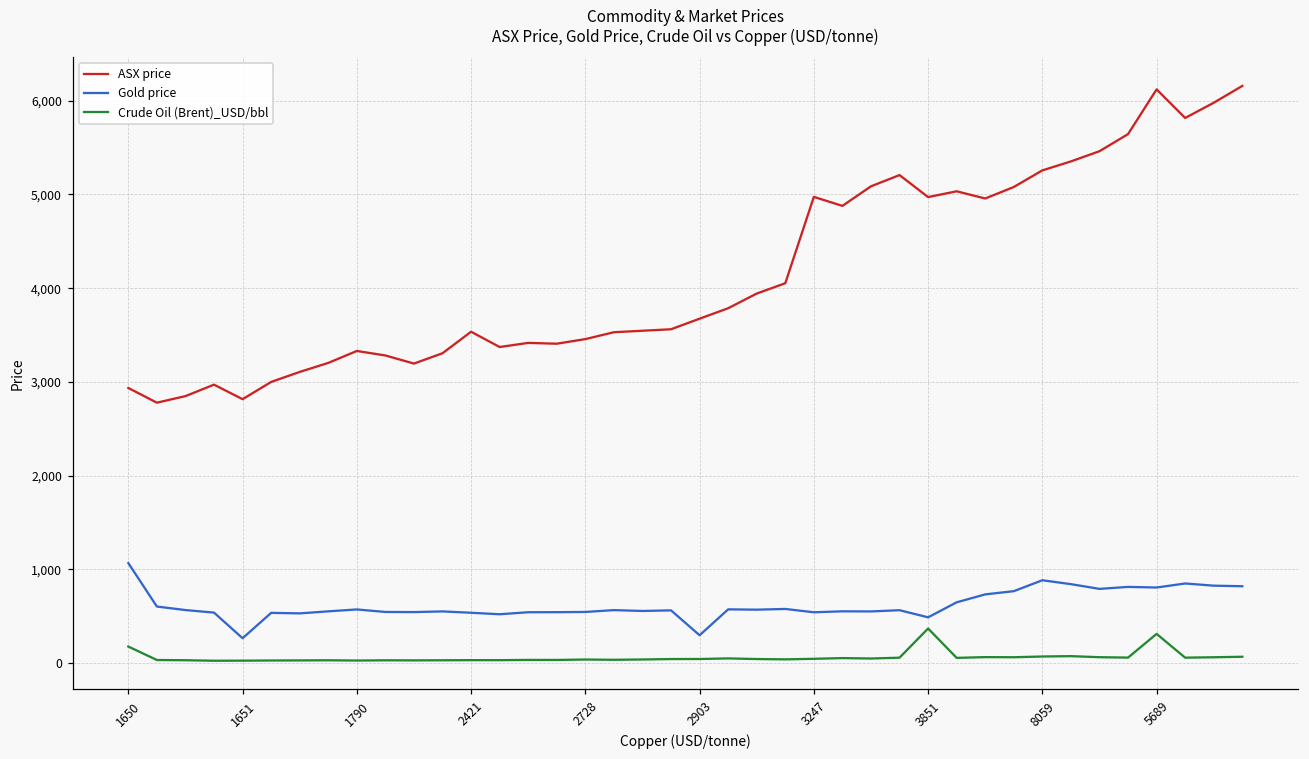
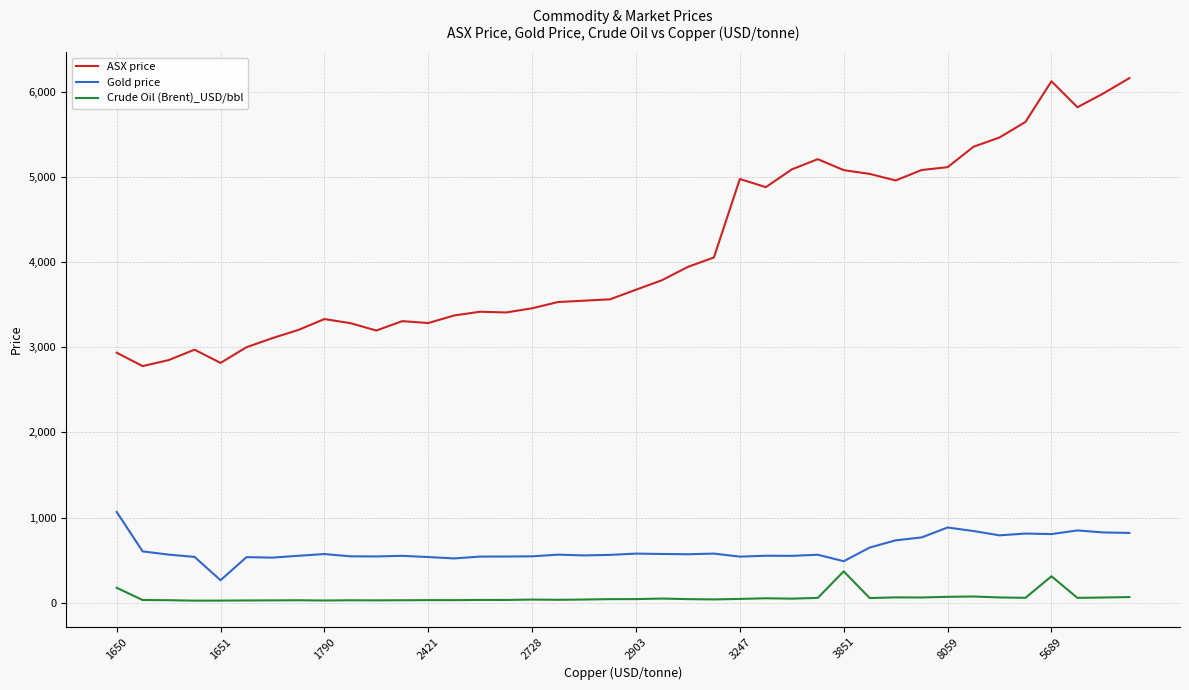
ASX price, 2421: 3,500 -> 3,300
Gold price, 2903: 300 -> 600
ASX price, 3851: 5,000 -> 5,100
ASX price, 8059: 5,300 -> 5,100
